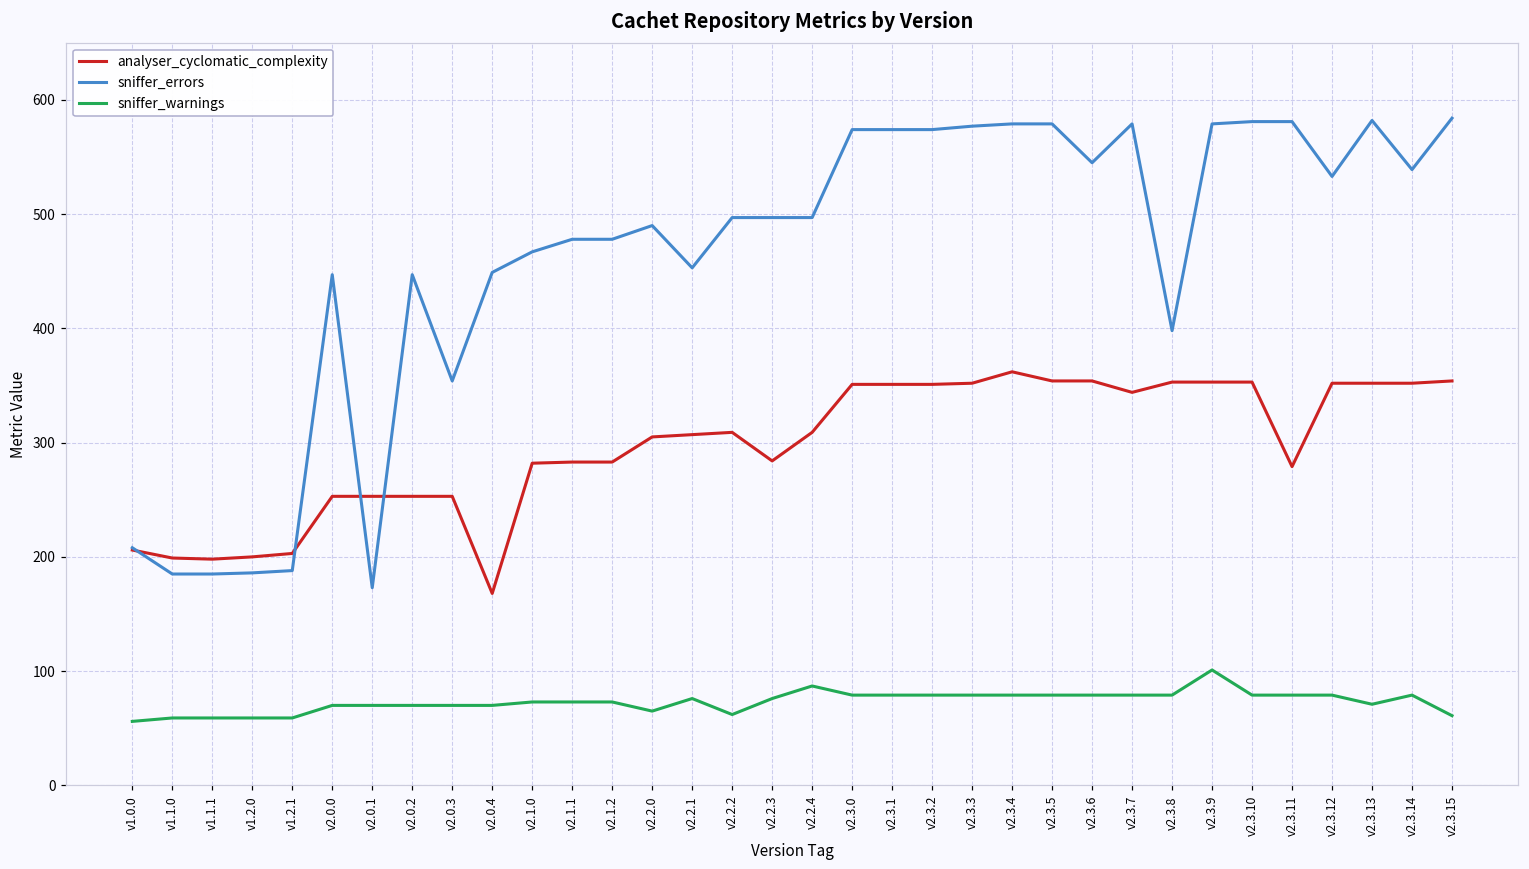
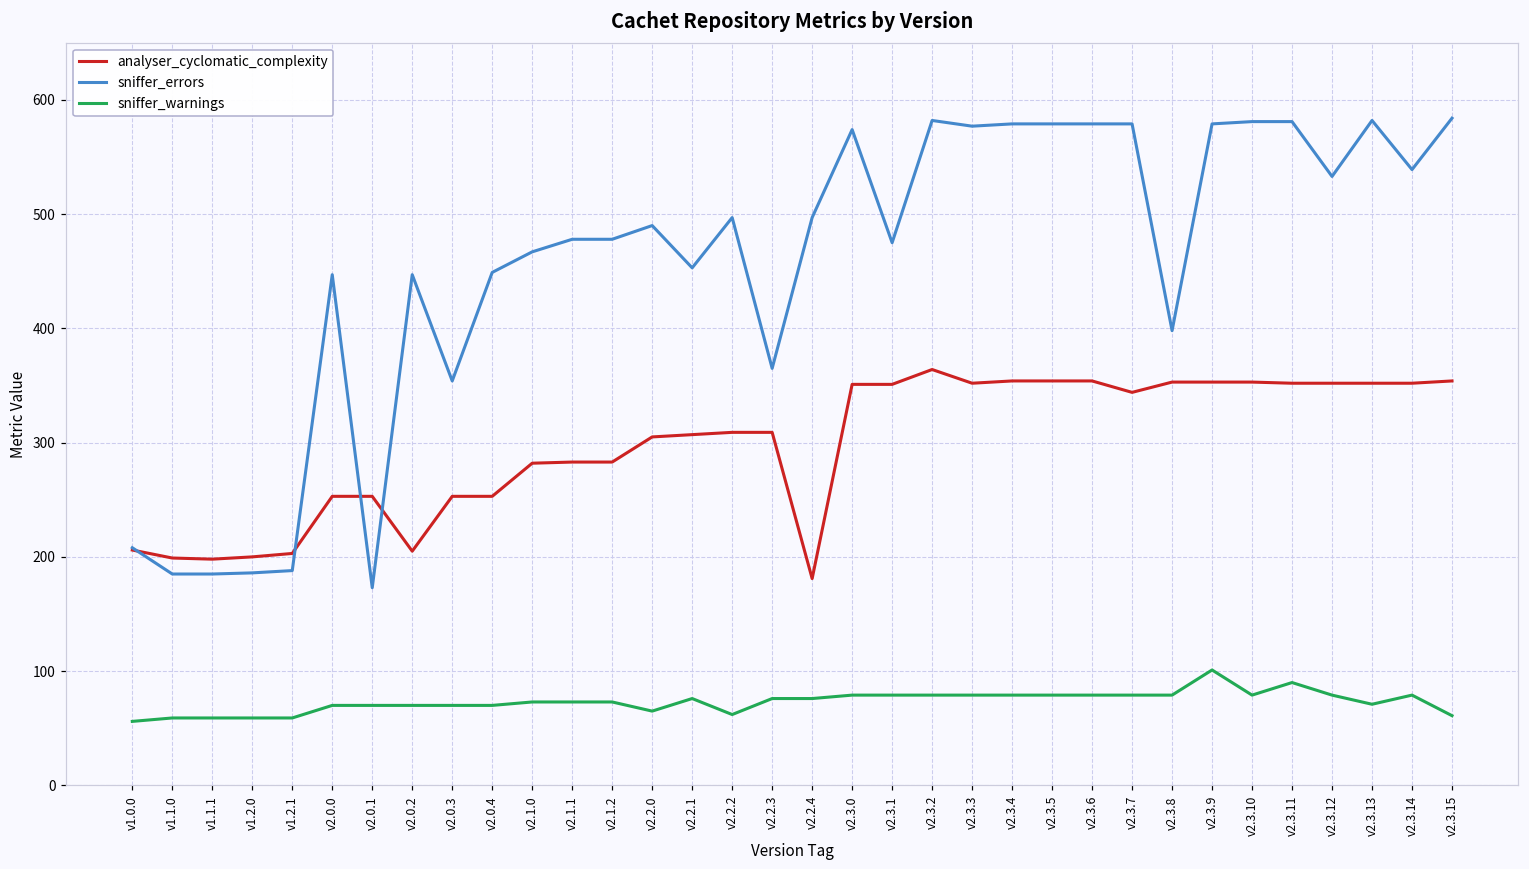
analyser_cyclomatic_complexity, v2.0.2: 253 -> 205
analyser_cyclomatic_complexity, v2.0.4: 168 -> 253
analyser_cyclomatic_complexity, v2.2.3: 284 -> 309
sniffer_errors, v2.2.3: 497 -> 365
analyser_cyclomatic_complexity, v2.2.4: 309 -> 181
sniffer_warnings, v2.2.4: 87 -> 76
sniffer_errors, v2.3.1: 574 -> 475
analyser_cyclomatic_complexity, v2.3.2: 351 -> 364
sniffer_errors, v2.3.2: 574 -> 582
analyser_cyclomatic_complexity, v2.3.4: 362 -> 354
sniffer_errors, v2.3.6: 545 -> 579
analyser_cyclomatic_complexity, v2.3.11: 279 -> 352
sniffer_warnings, v2.3.11: 79 -> 90
